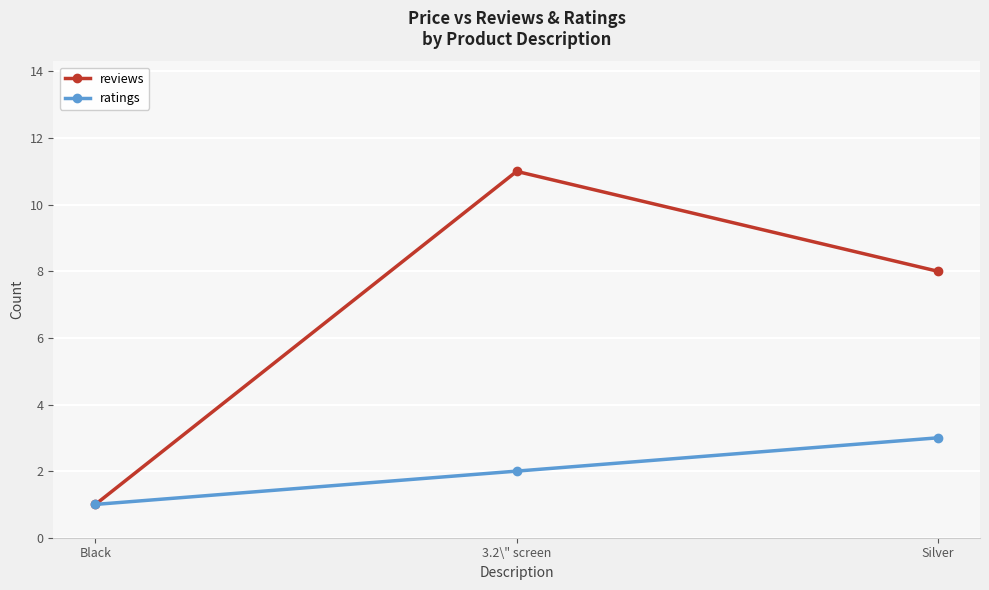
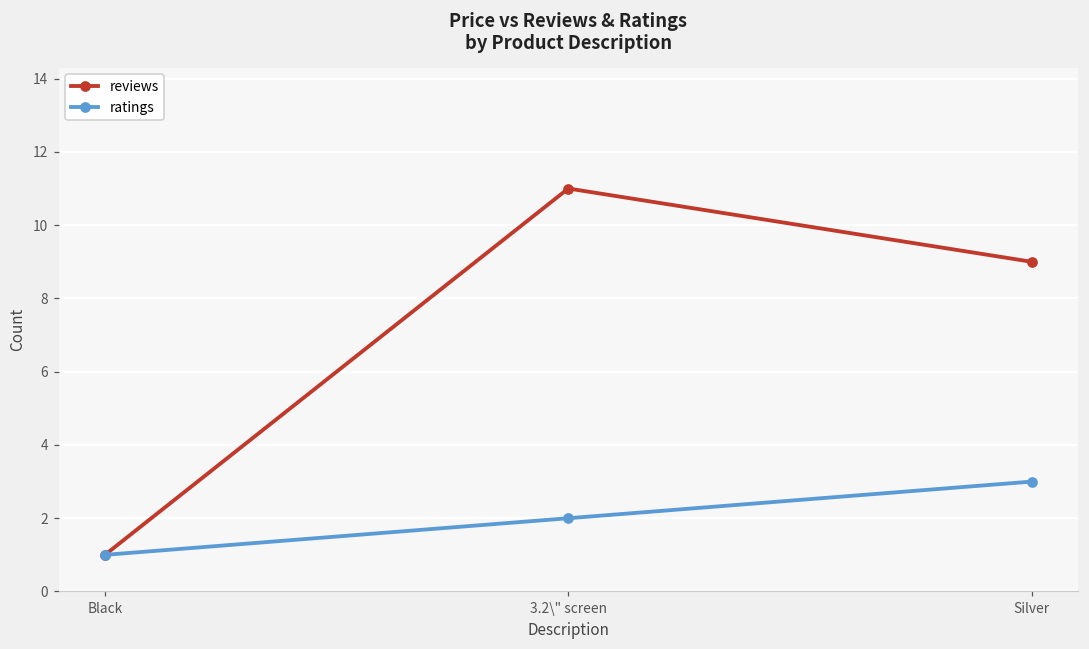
reviews, Silver: 8 -> 9
